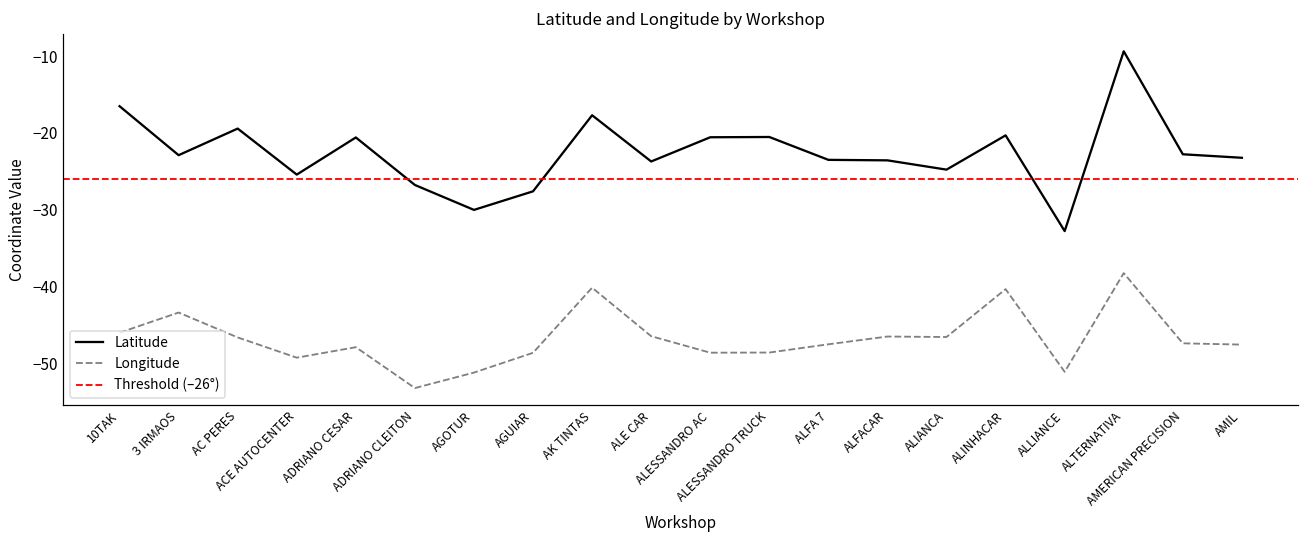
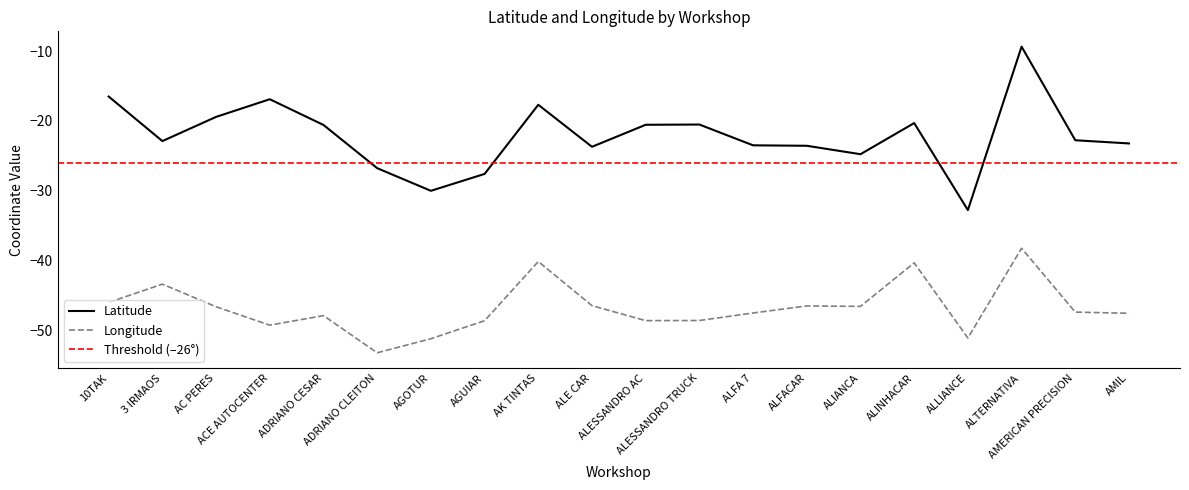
Latitude, ACE AUTOCENTER: -25 -> -17
